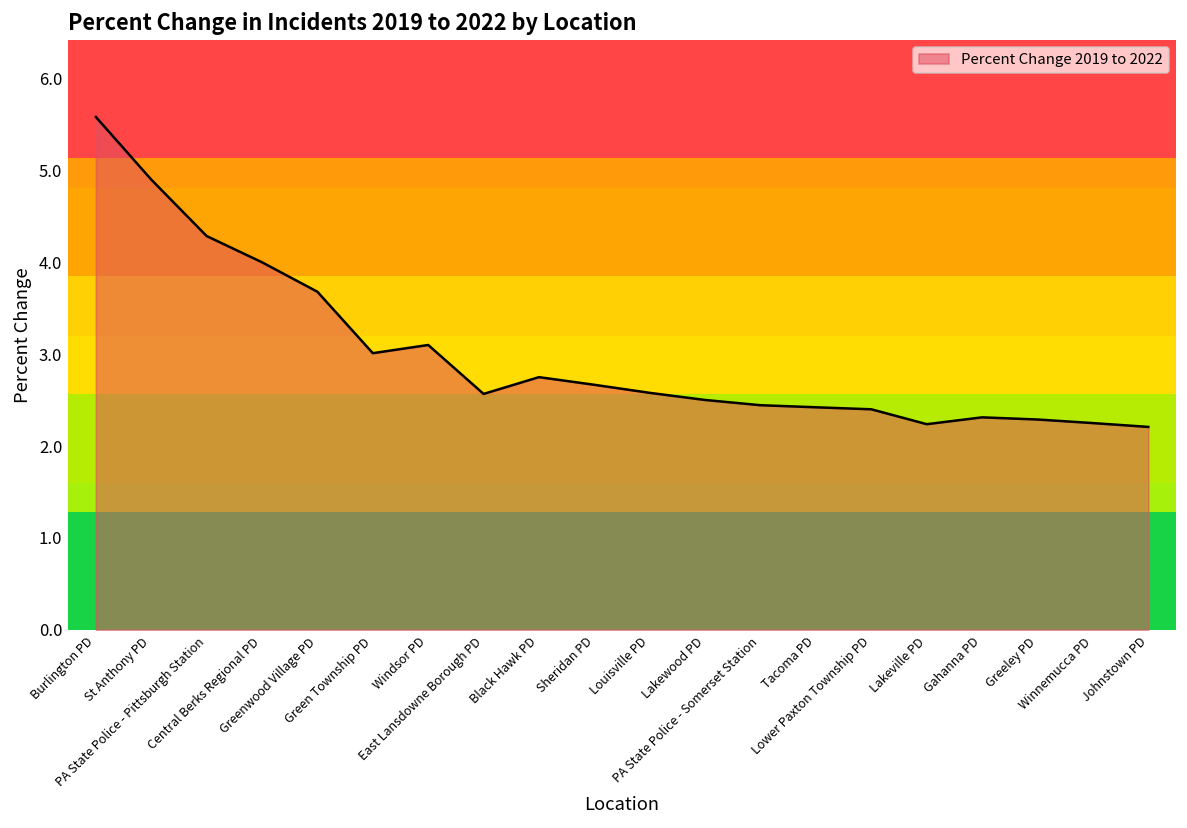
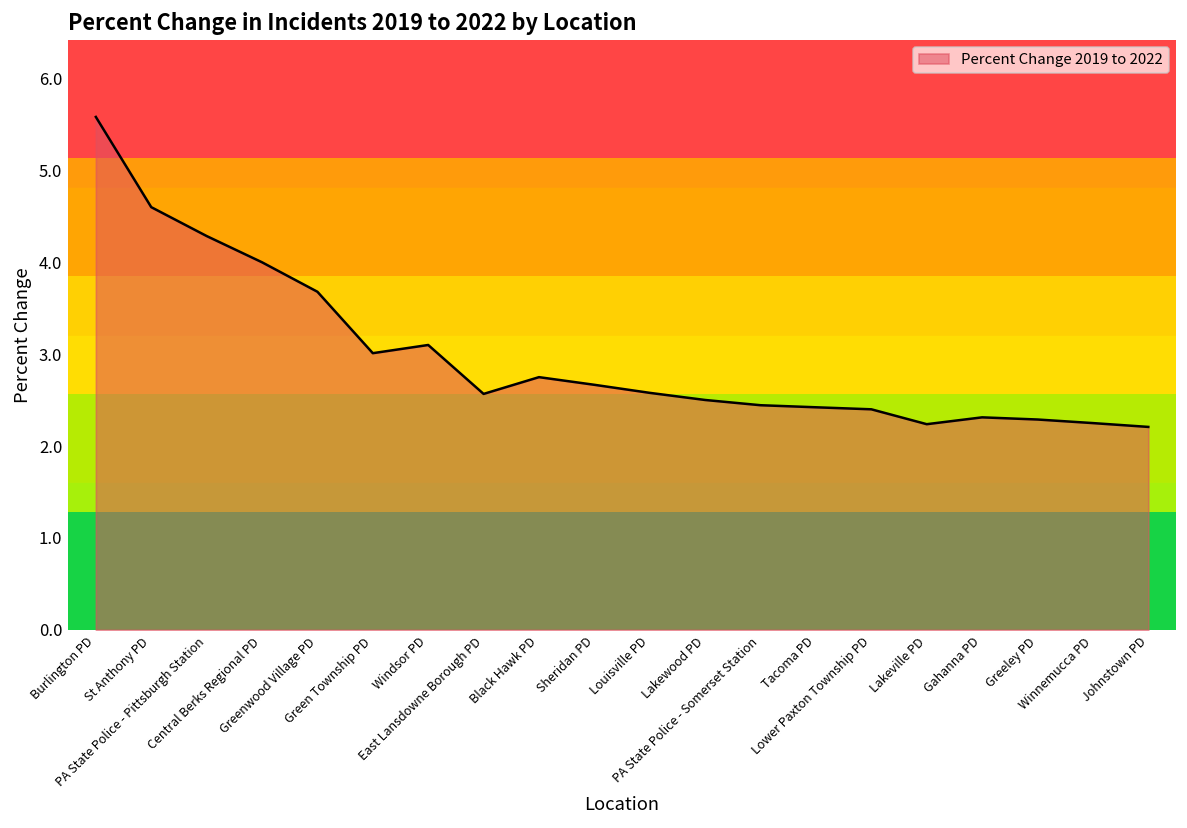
St Anthony PD: 4.9 -> 4.6
